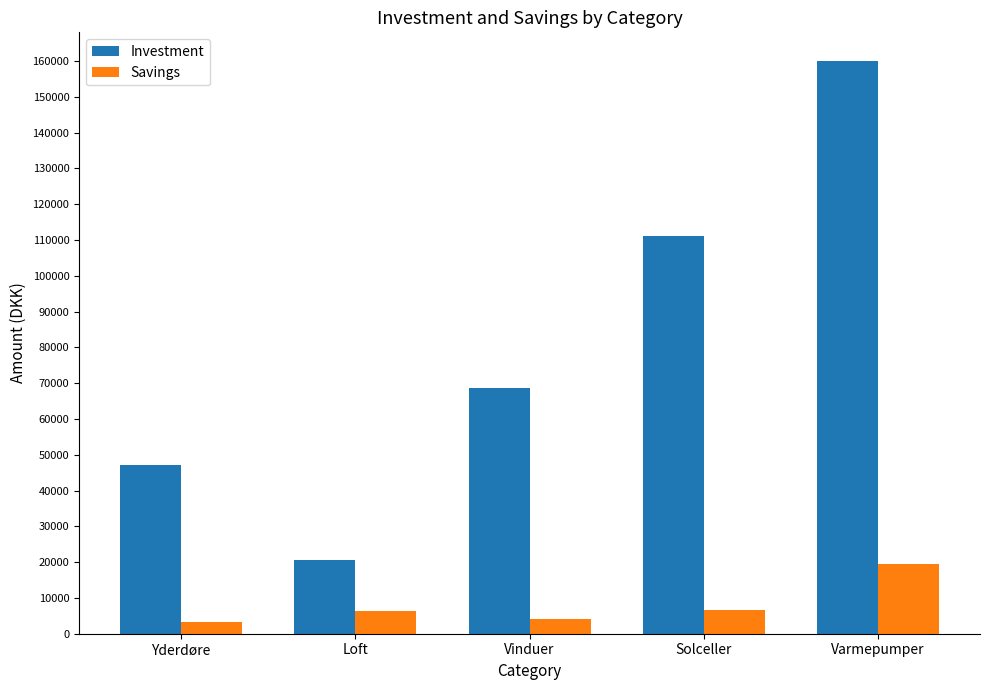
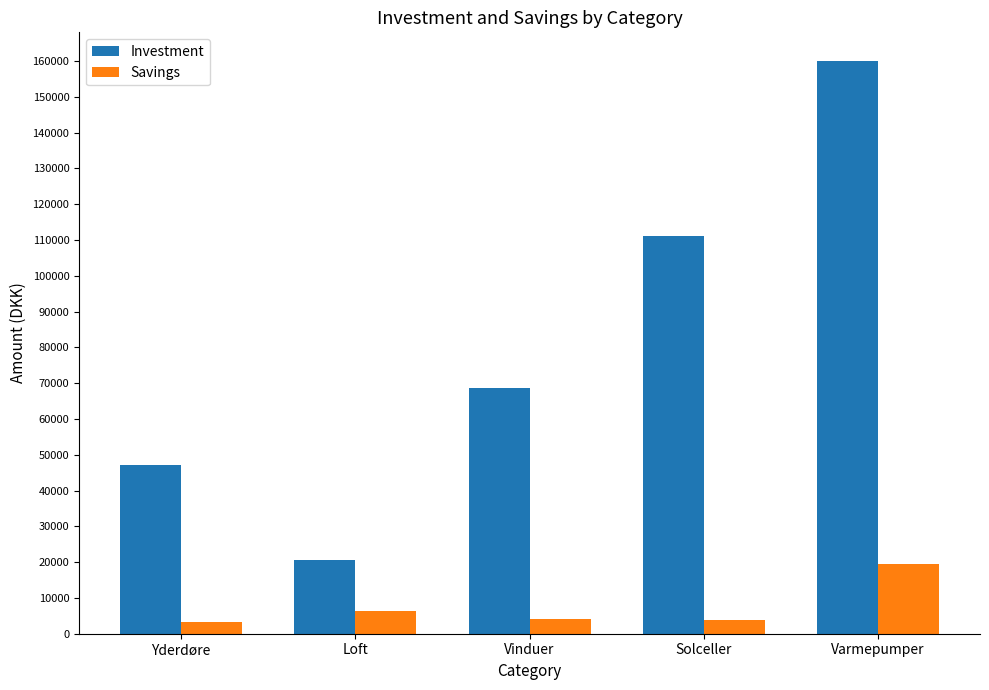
Savings, Solceller: 7000 -> 4000
